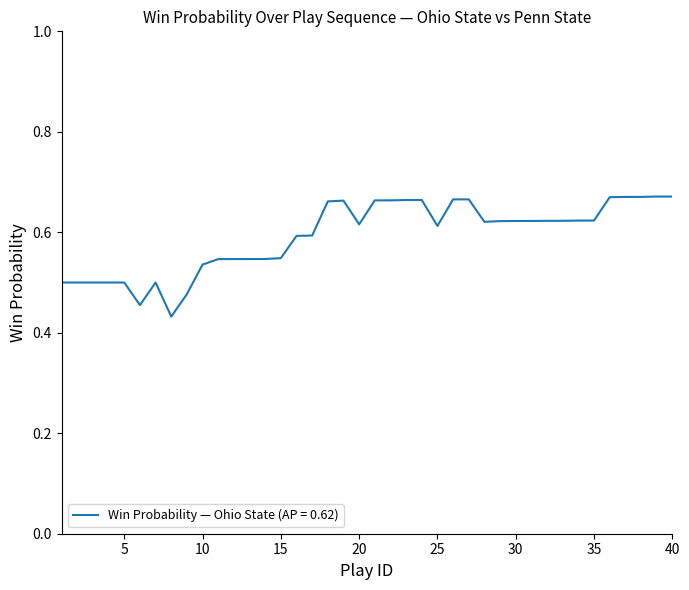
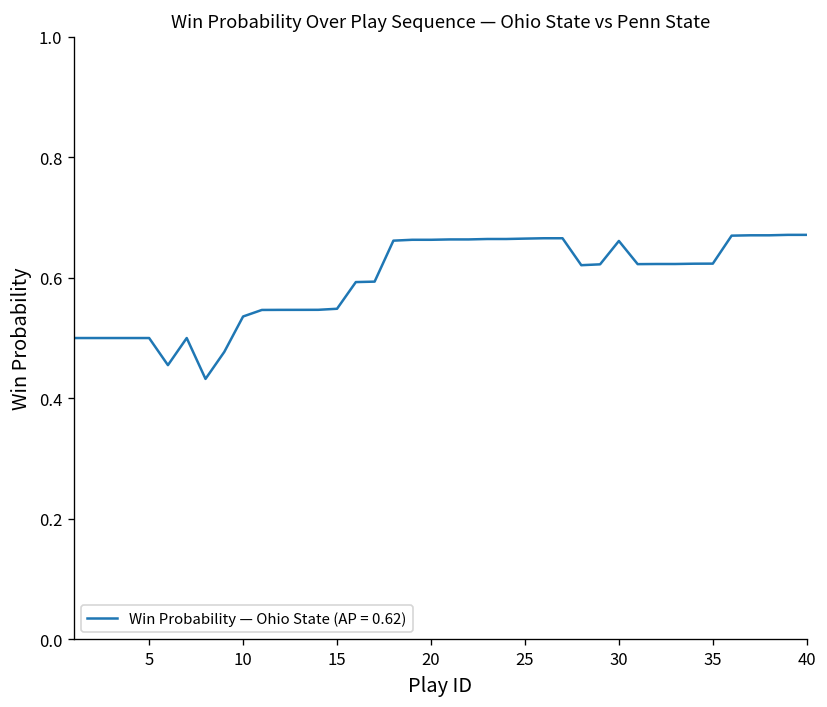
20: 0.62 -> 0.66
25: 0.61 -> 0.66
30: 0.62 -> 0.66
